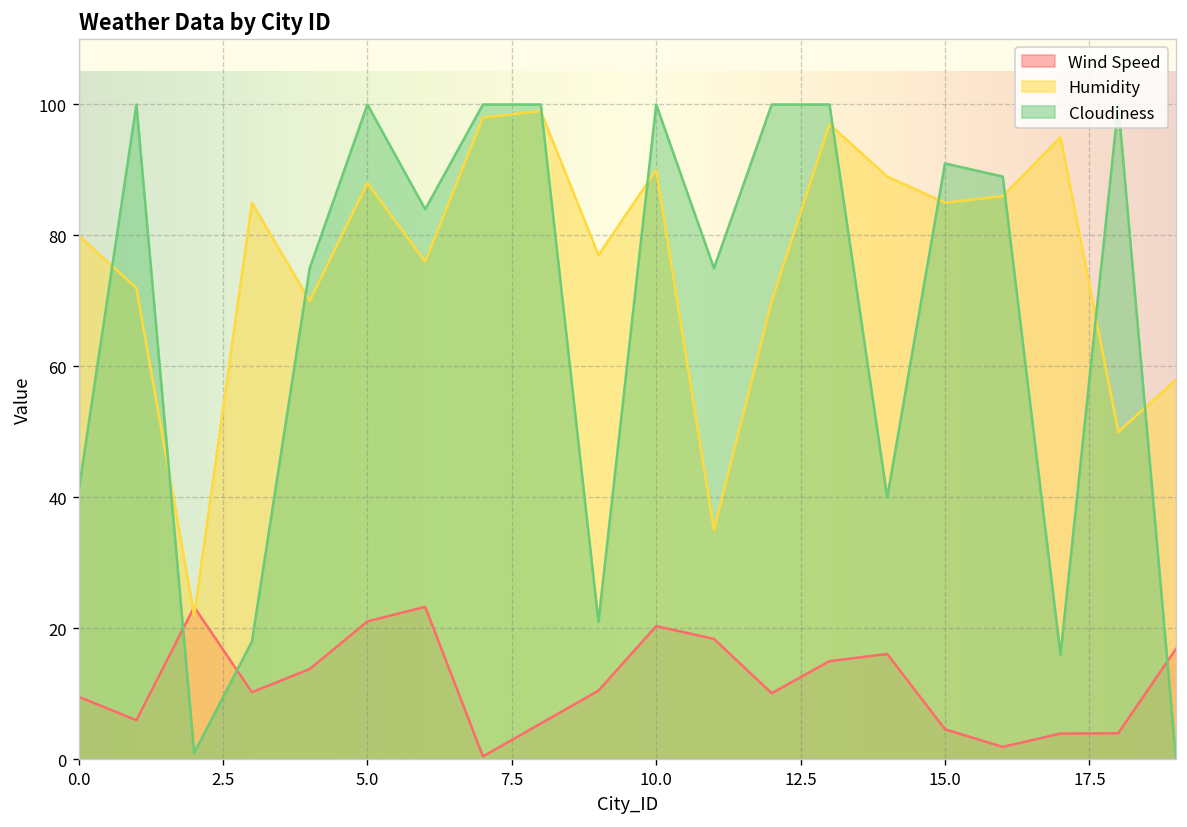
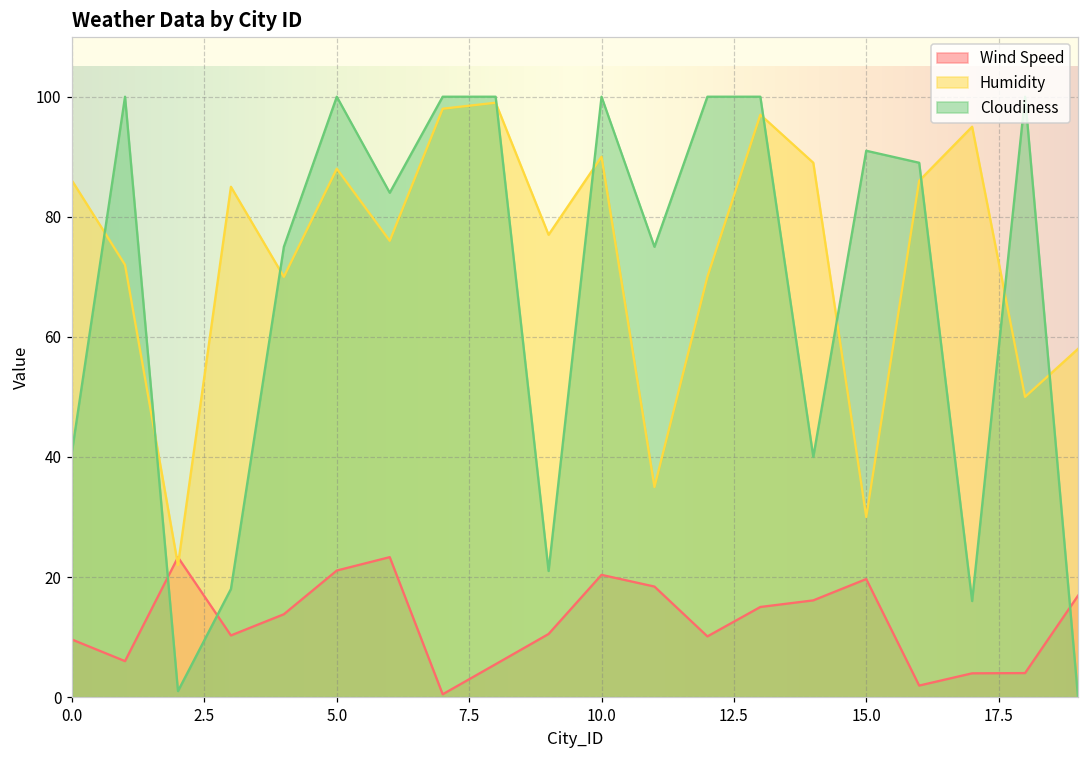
Humidity, 0.0: 80 -> 86
Wind Speed, 15.0: 5 -> 20
Humidity, 15.0: 85 -> 30
